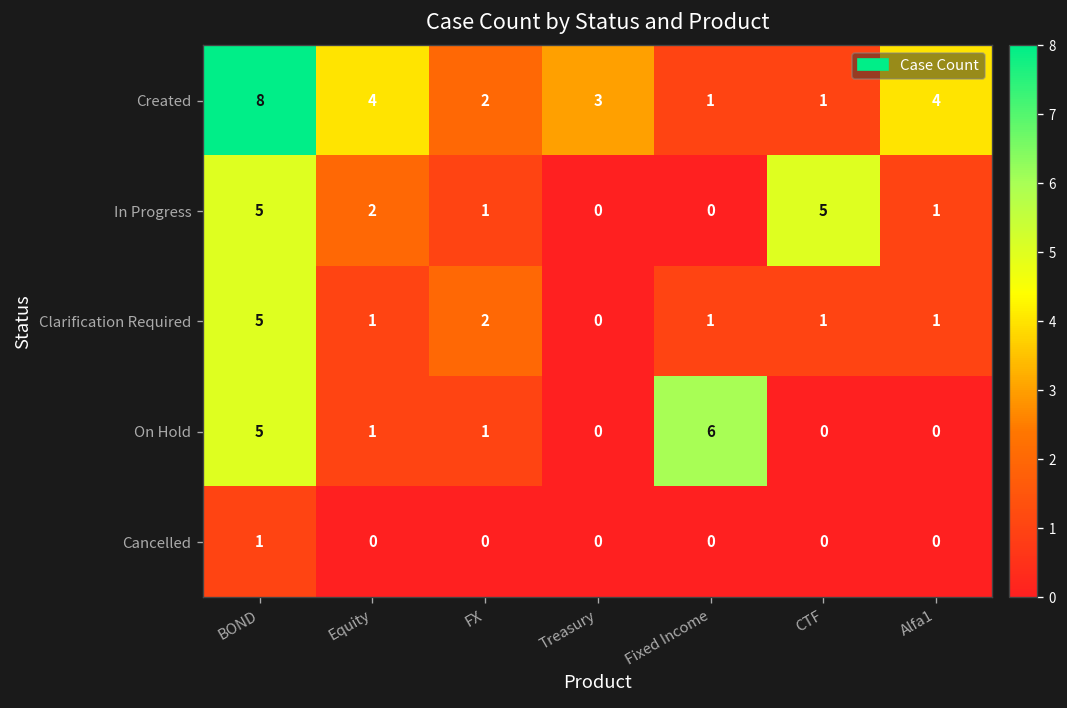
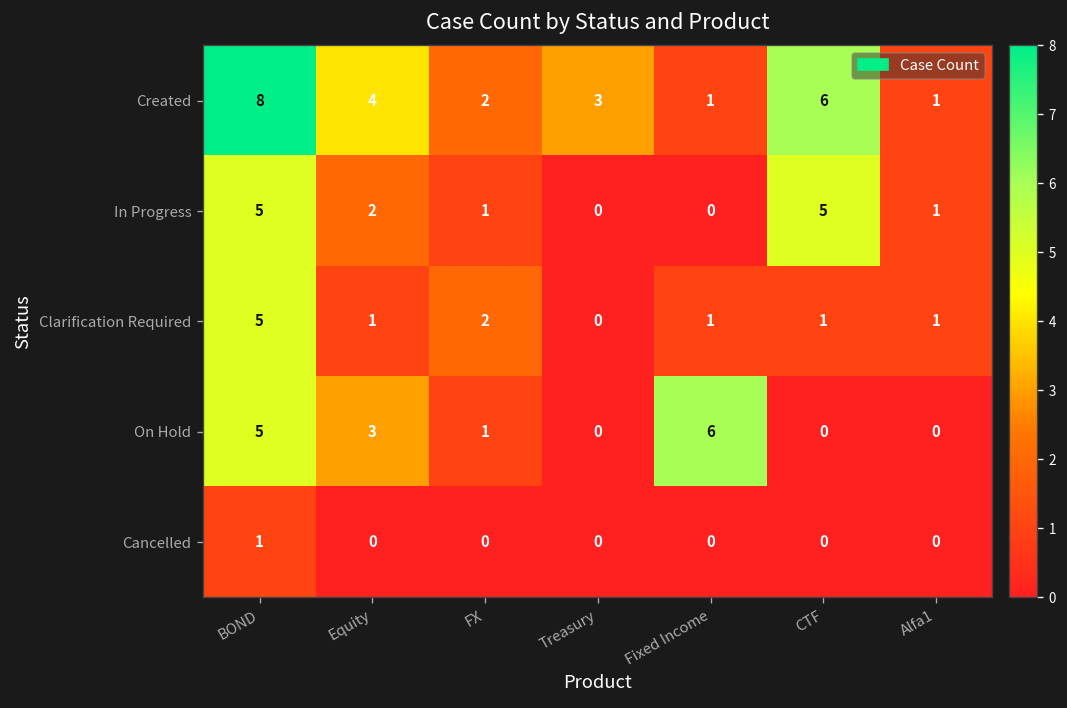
Created, CTF: 1 -> 6
Created, Alfa1: 4 -> 1
On Hold, Equity: 1 -> 3
